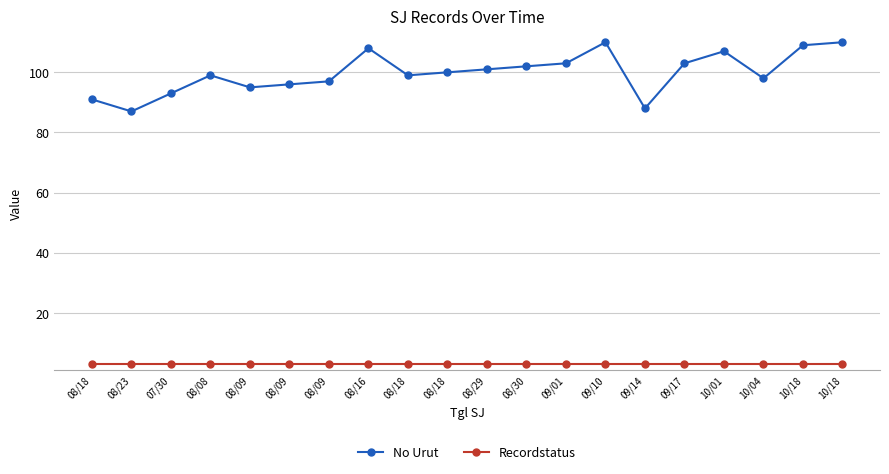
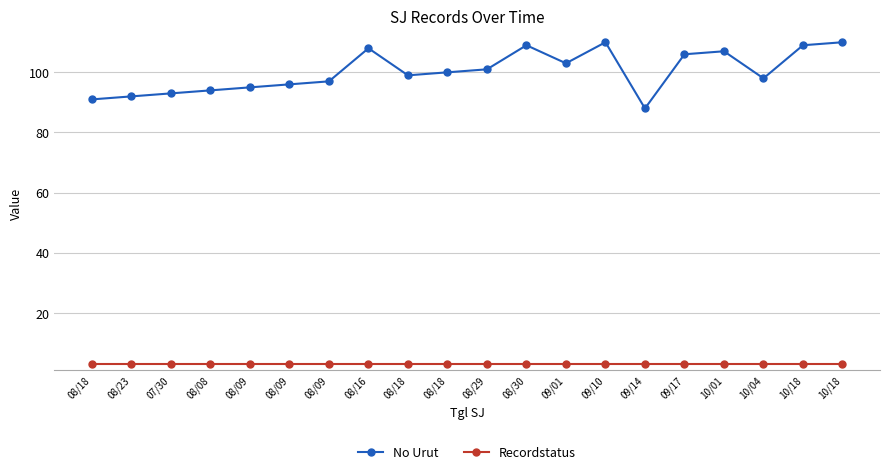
No Urut, 08/23: 87 -> 92
No Urut, 08/08: 99 -> 94
No Urut, 08/30: 102 -> 109
No Urut, 09/17: 103 -> 106
